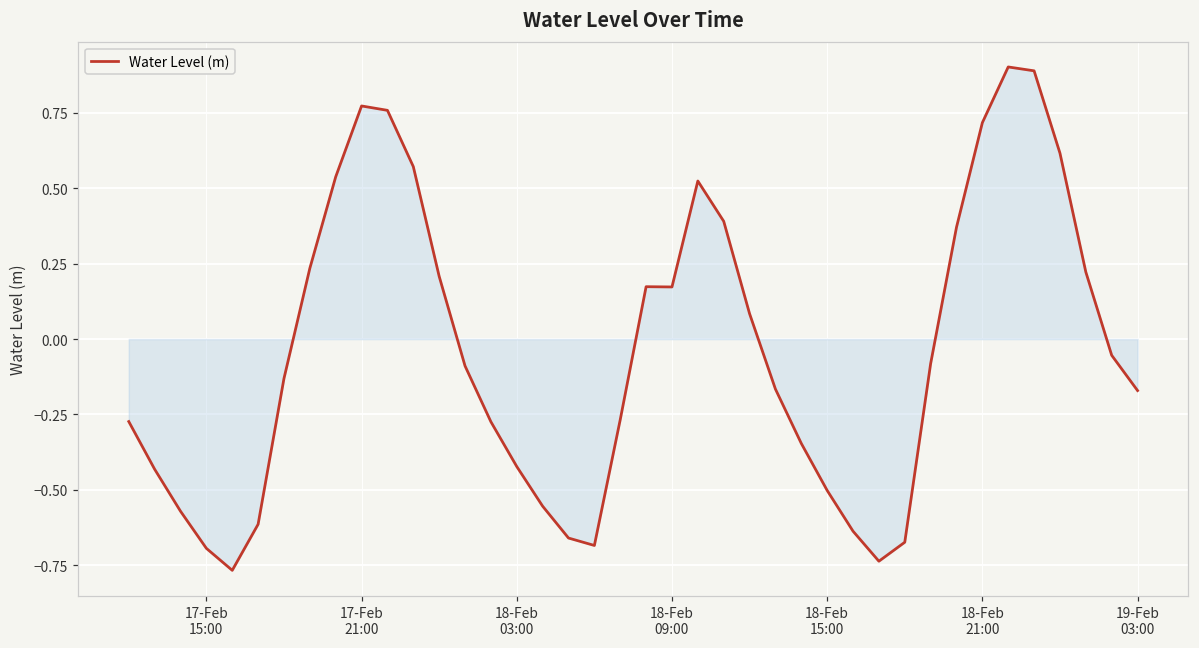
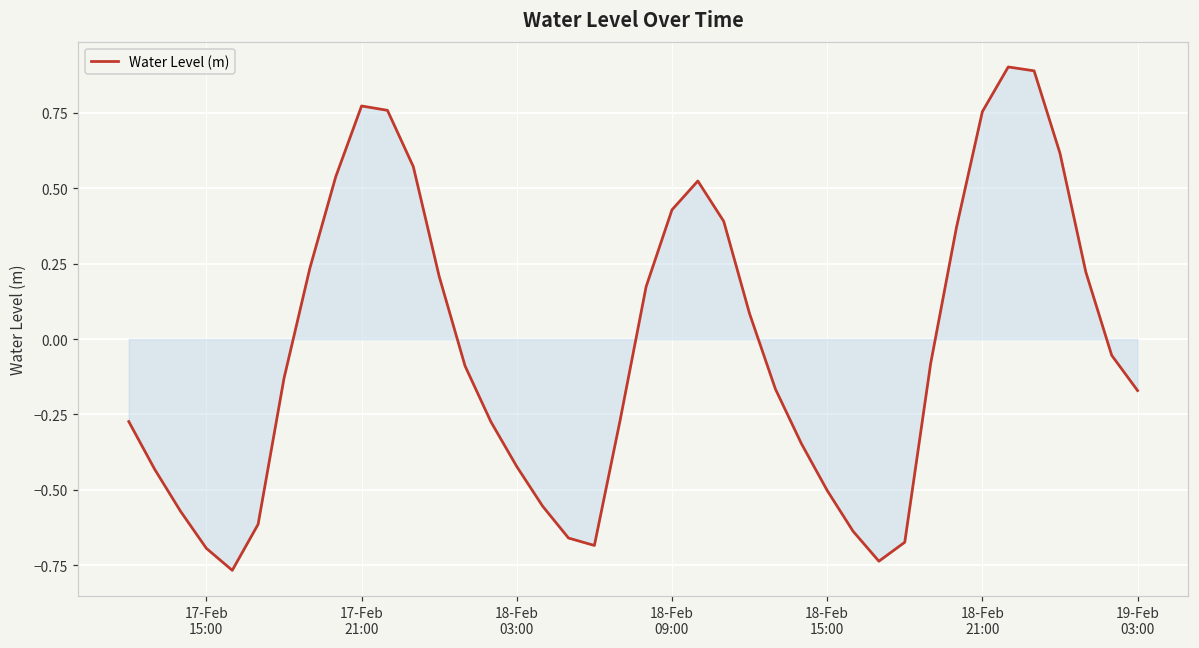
Water Level (m), 18-Feb 09:00: 0.17 -> 0.43
Water Level (m), 18-Feb 21:00: 0.72 -> 0.75
